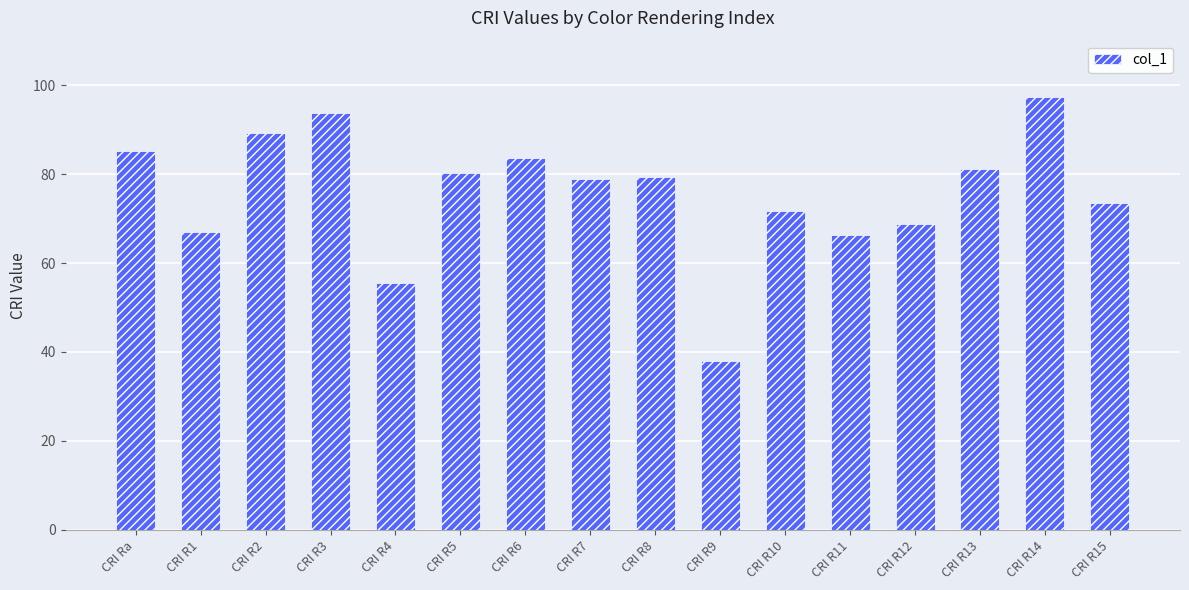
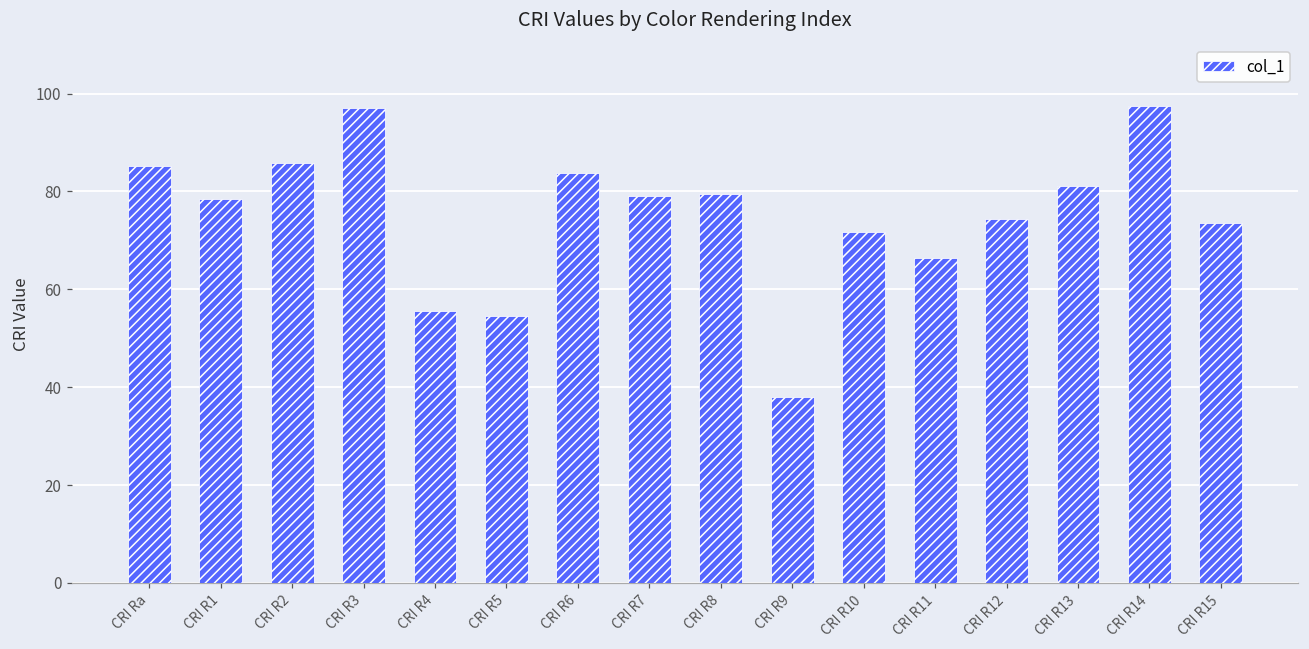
CRI R1: 67 -> 78
CRI R2: 89 -> 86
CRI R3: 94 -> 97
CRI R5: 80 -> 55
CRI R12: 69 -> 74
